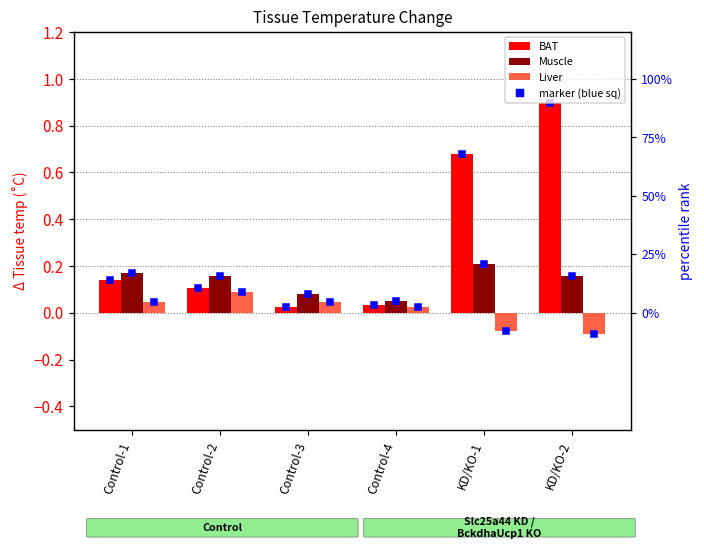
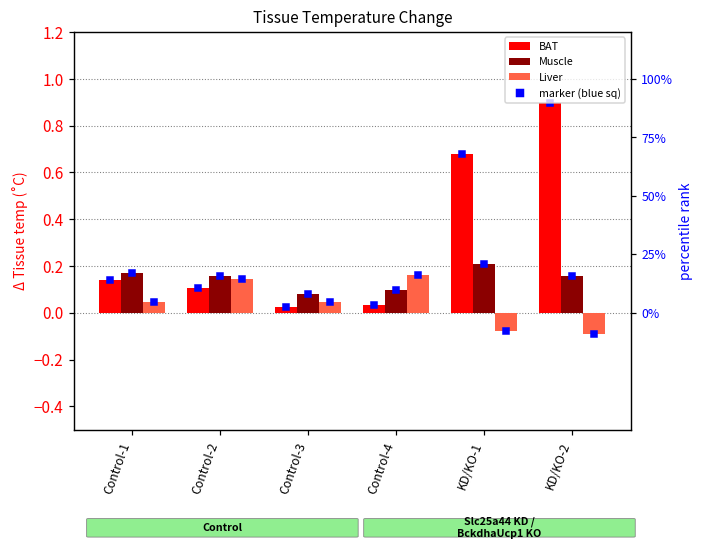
Liver, Control-2: 0.09 -> 0.14
Muscle, Control-4: 0.05 -> 0.10
Liver, Control-4: 0.02 -> 0.16
